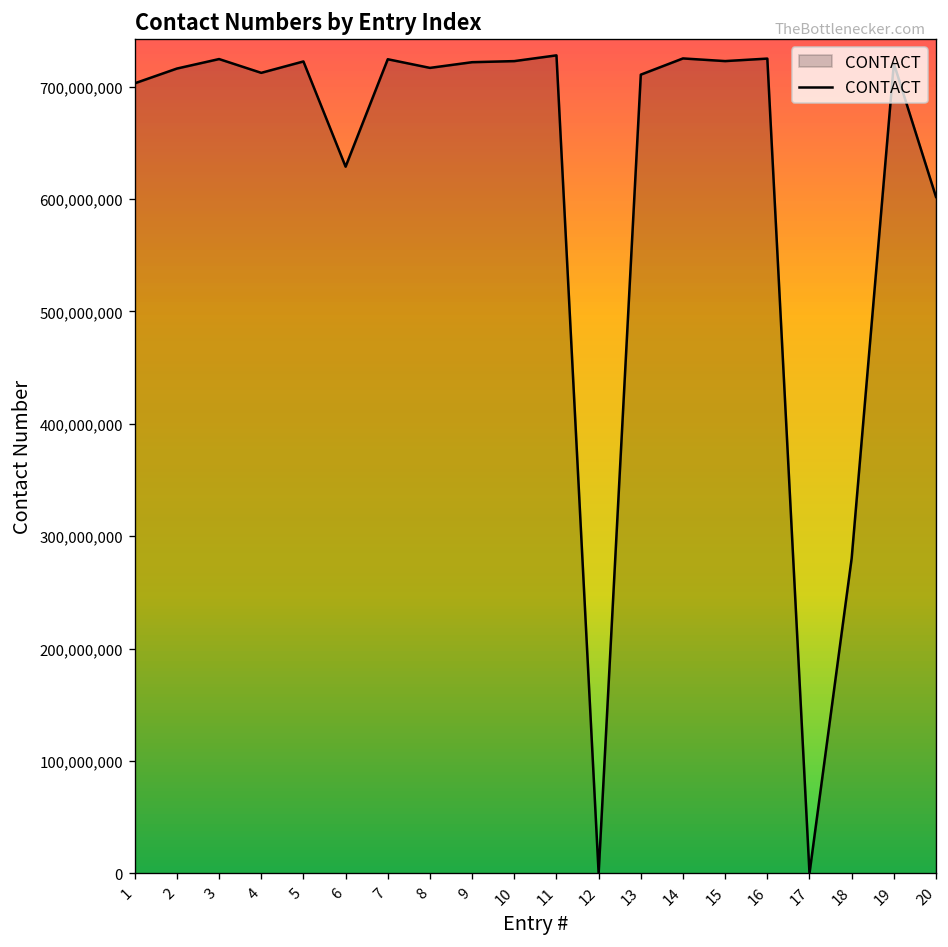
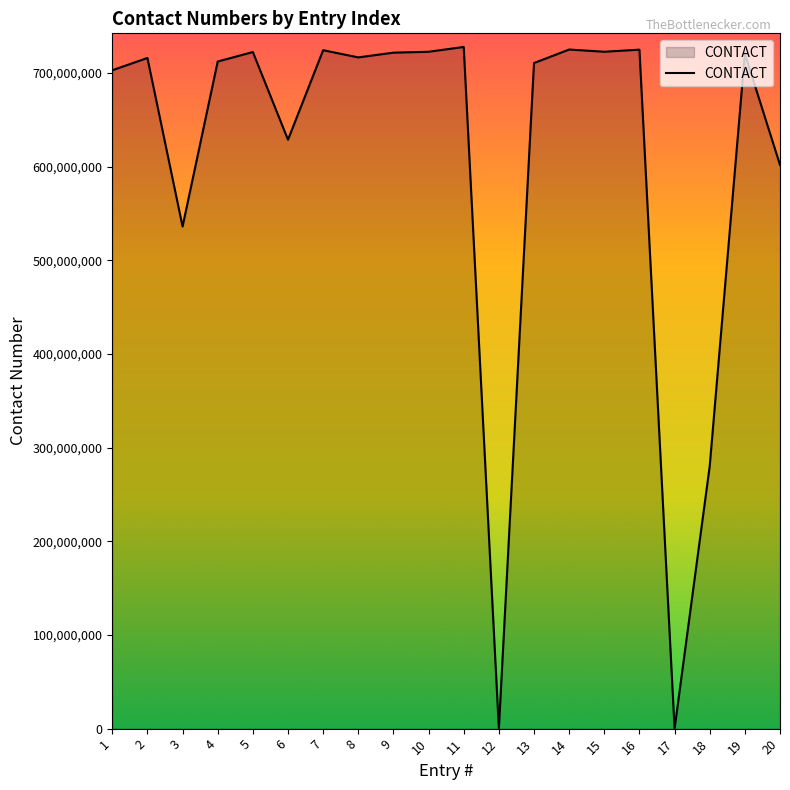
3: 720,000,000 -> 540,000,000
